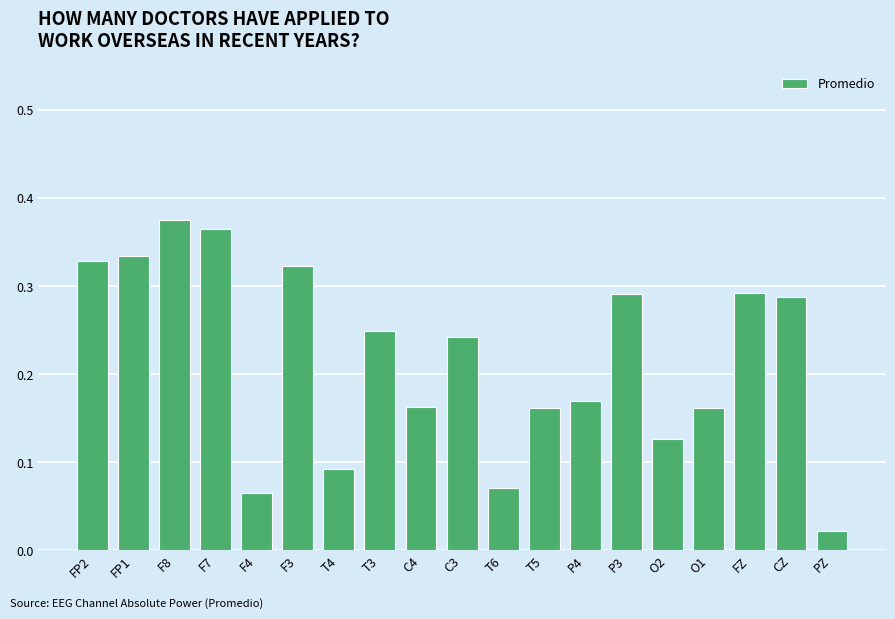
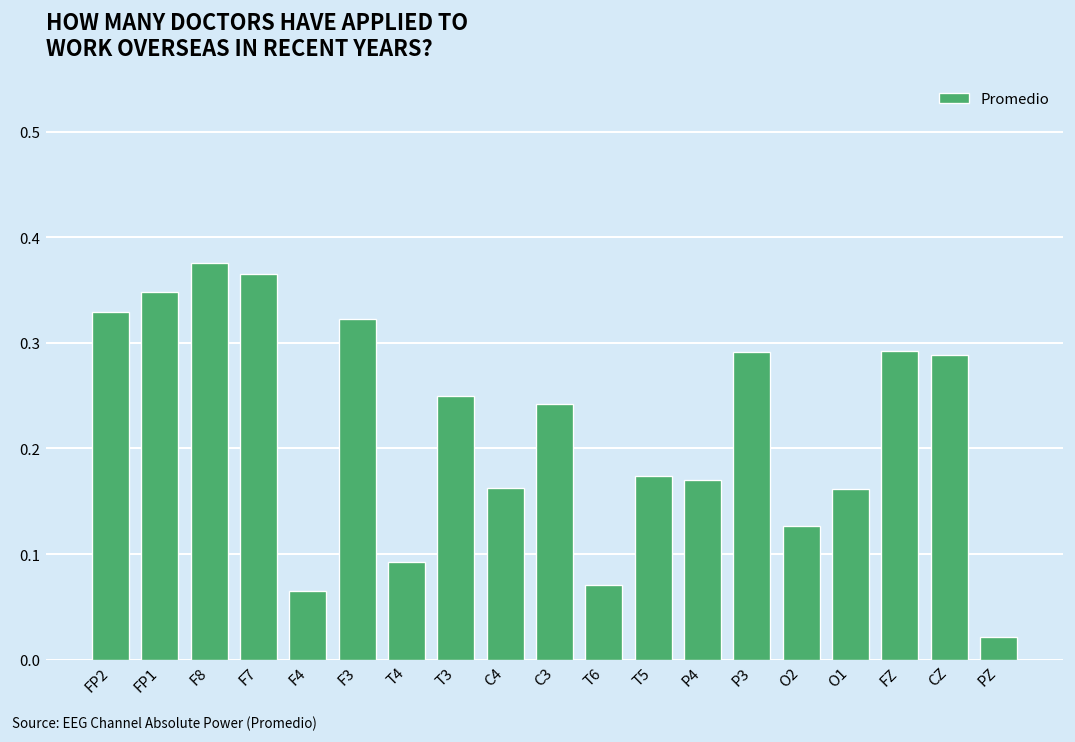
FP1: 0.33 -> 0.35
T5: 0.16 -> 0.17
